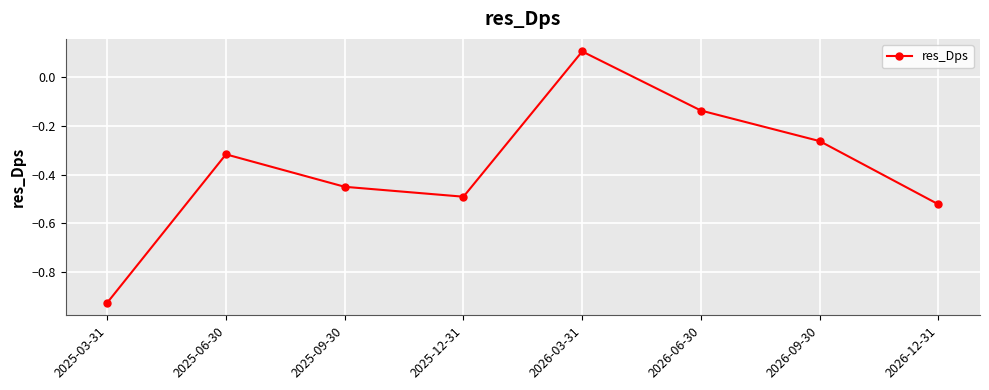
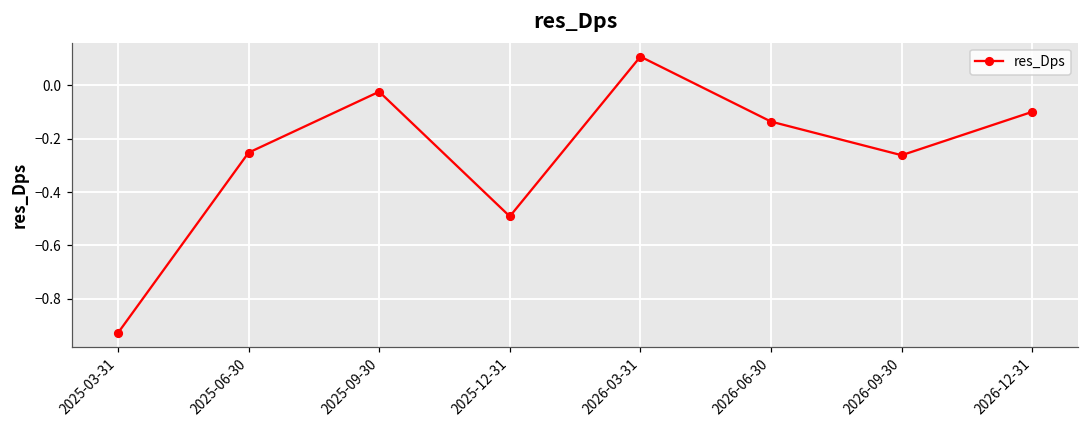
2025-06-30: -0.32 -> -0.25
2025-09-30: -0.45 -> -0.02
2026-12-31: -0.52 -> -0.10
